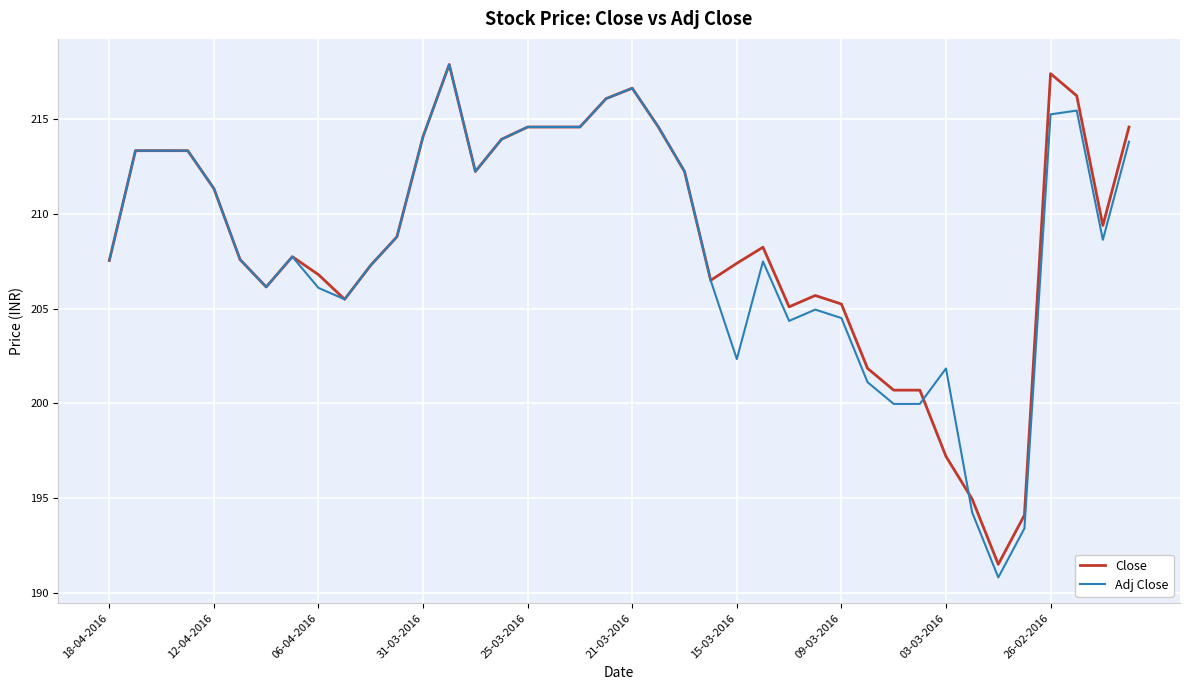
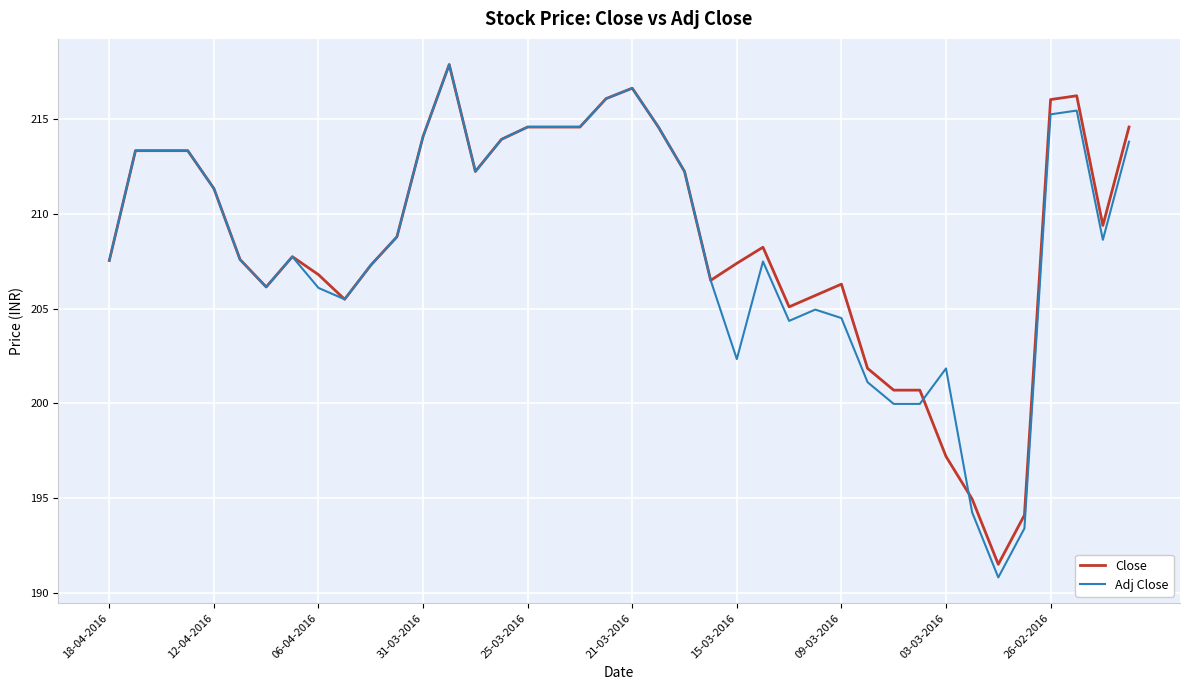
Close, 09-03-2016: 205.3 -> 206.3
Close, 26-02-2016: 217.4 -> 216.1
